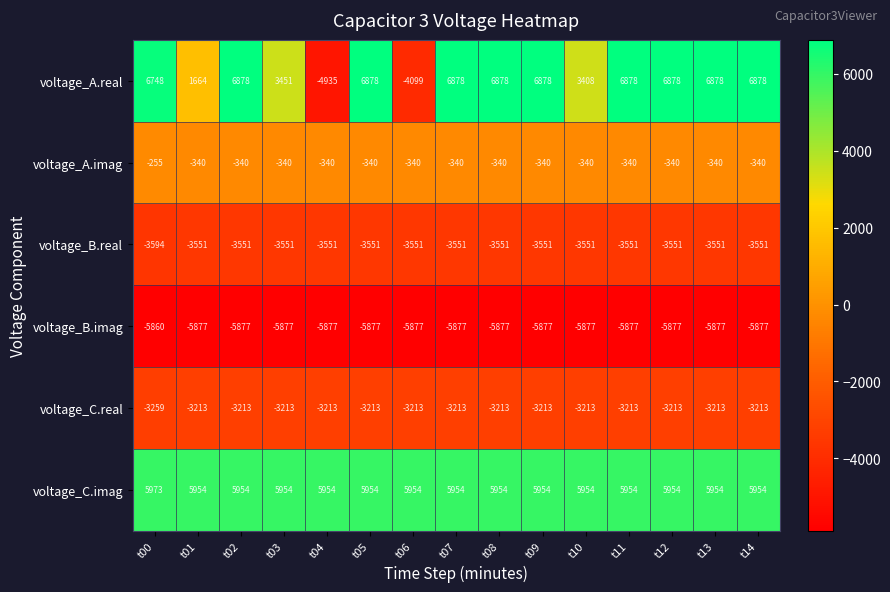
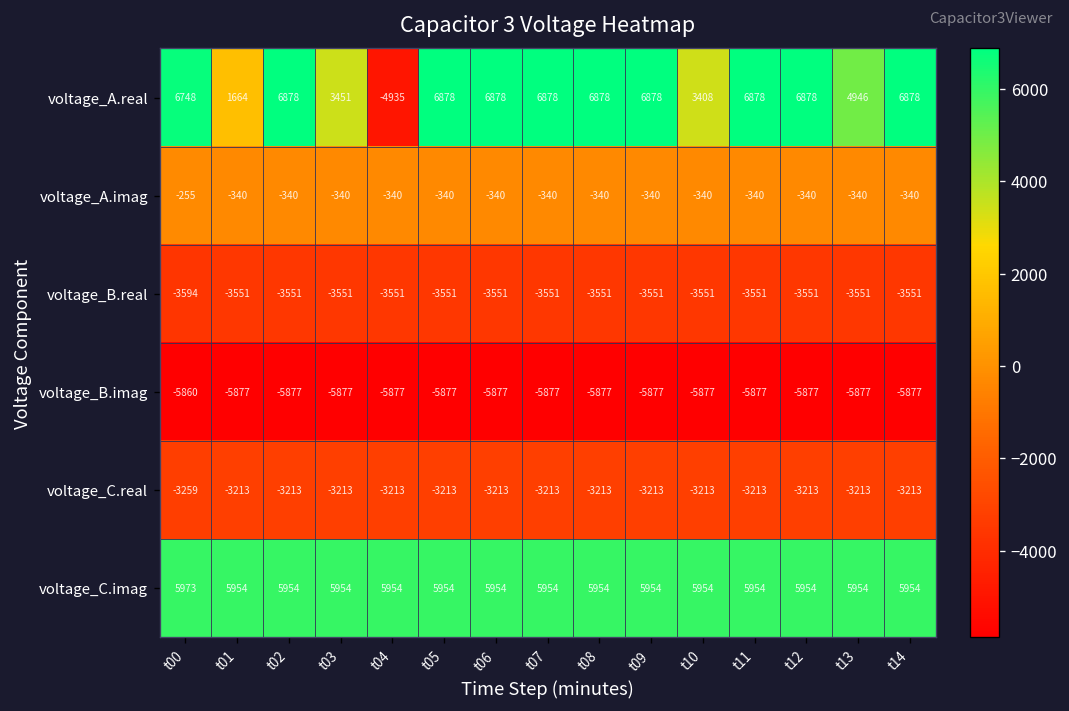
voltage_A.real, t06: -4099 -> 6878
voltage_A.real, t13: 6878 -> 4946
